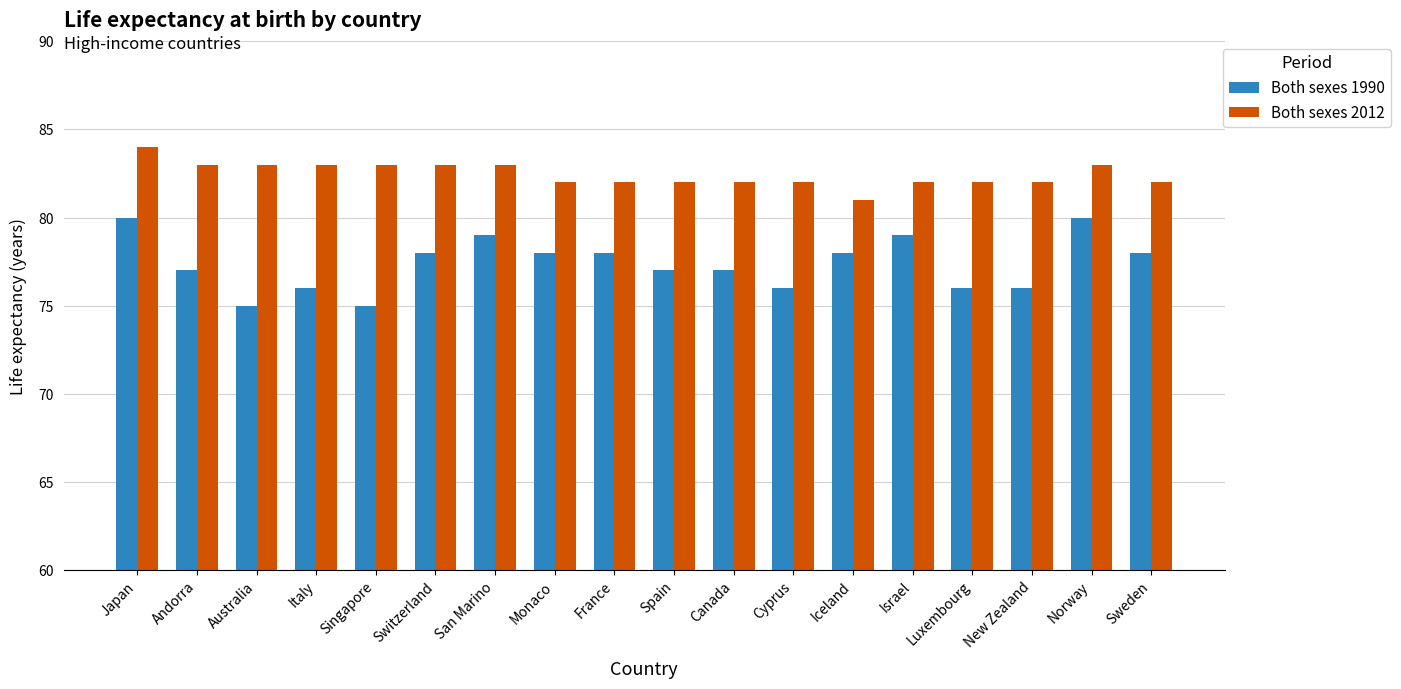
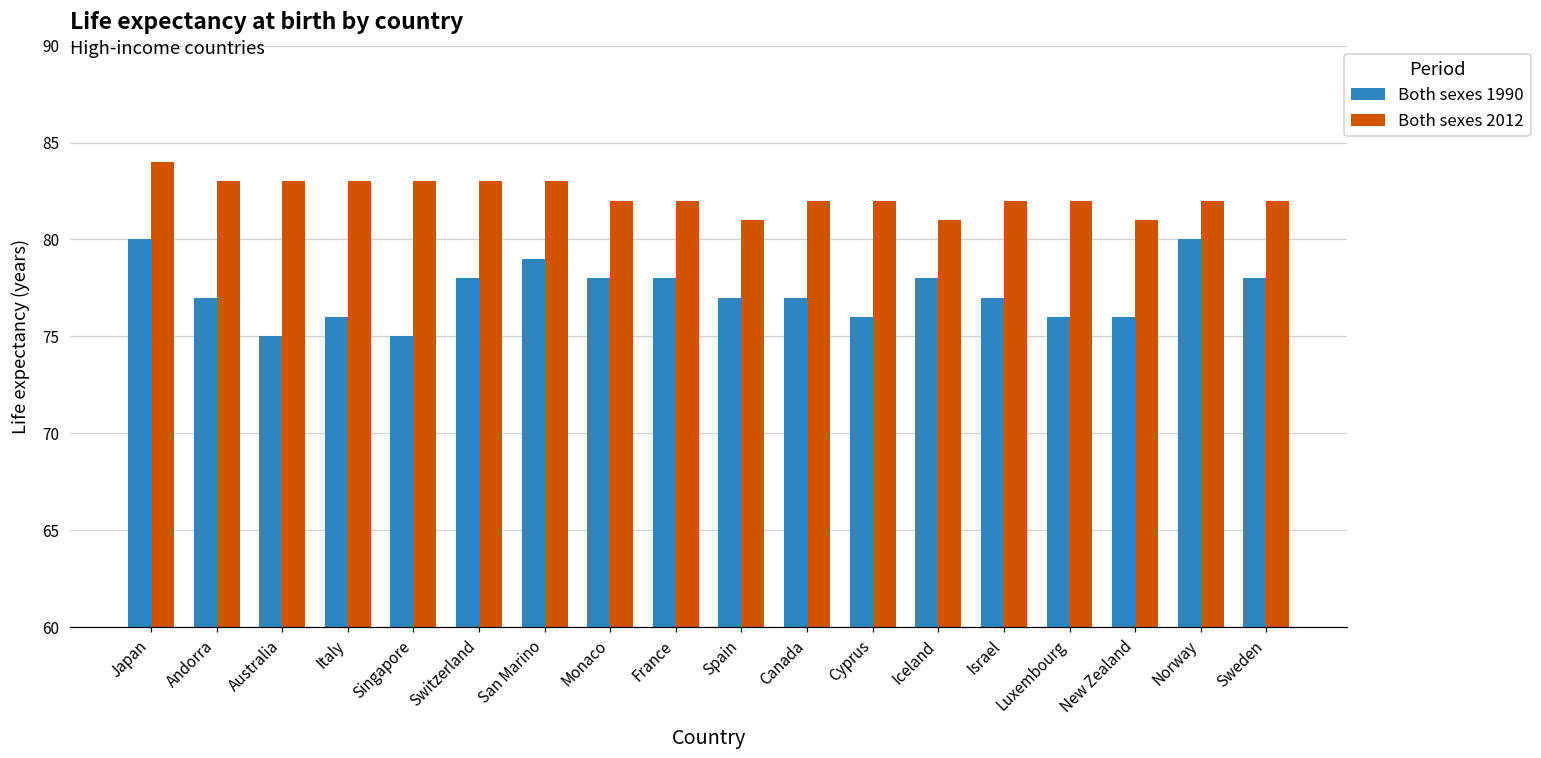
Both sexes 2012, Spain: 82 -> 81
Both sexes 1990, Israel: 79 -> 77
Both sexes 2012, New Zealand: 82 -> 81
Both sexes 2012, Norway: 83 -> 82
